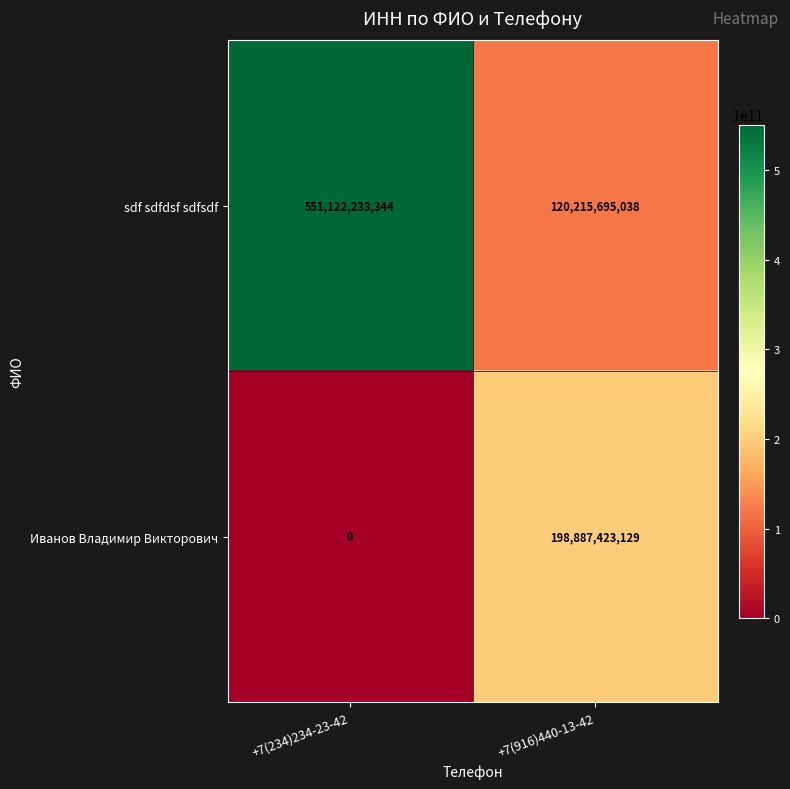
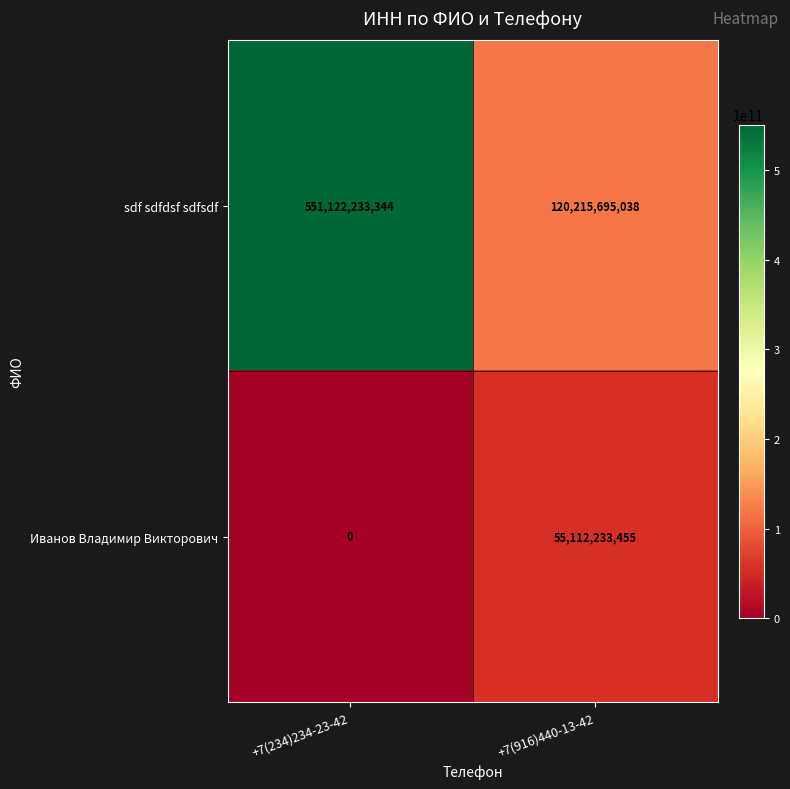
Иванов Владимир Викторович, +7(916)440-13-42: 198,887,423,129 -> 55,112,233,455
